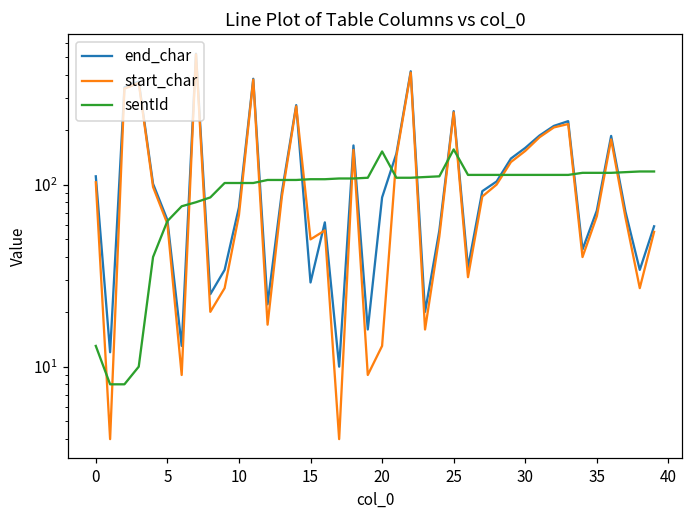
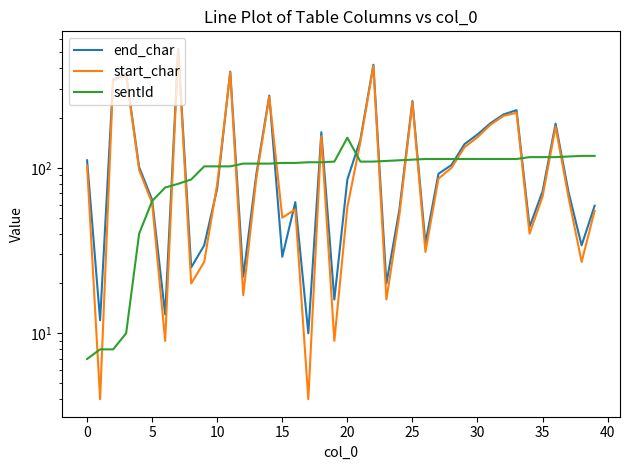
sentId, 0: 13 -> 7
start_char, 10: 68 -> 80
start_char, 20: 13 -> 58
sentId, 25: 160 -> 110
